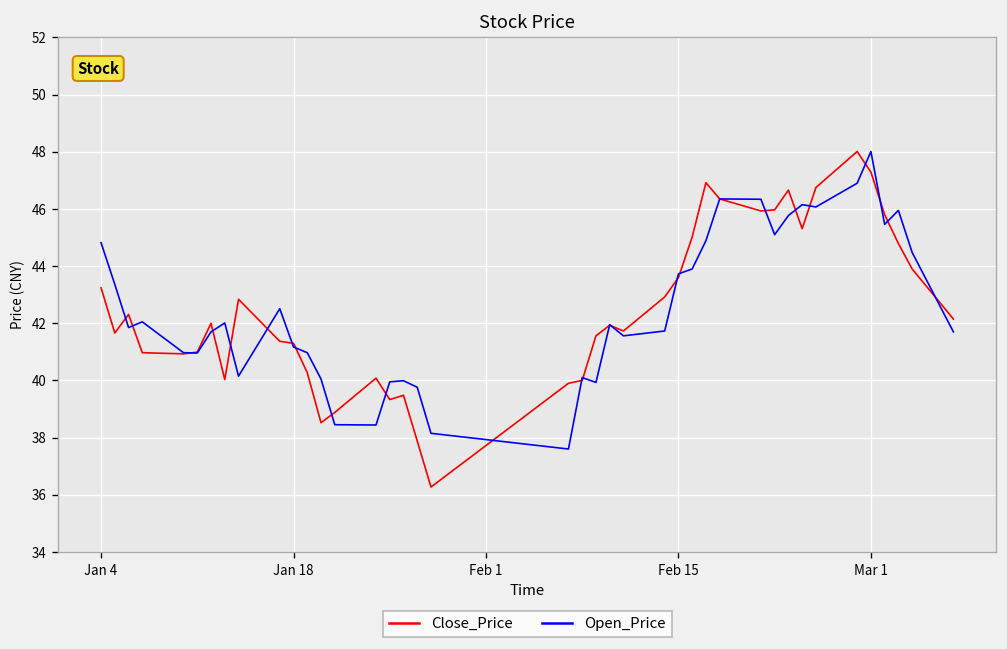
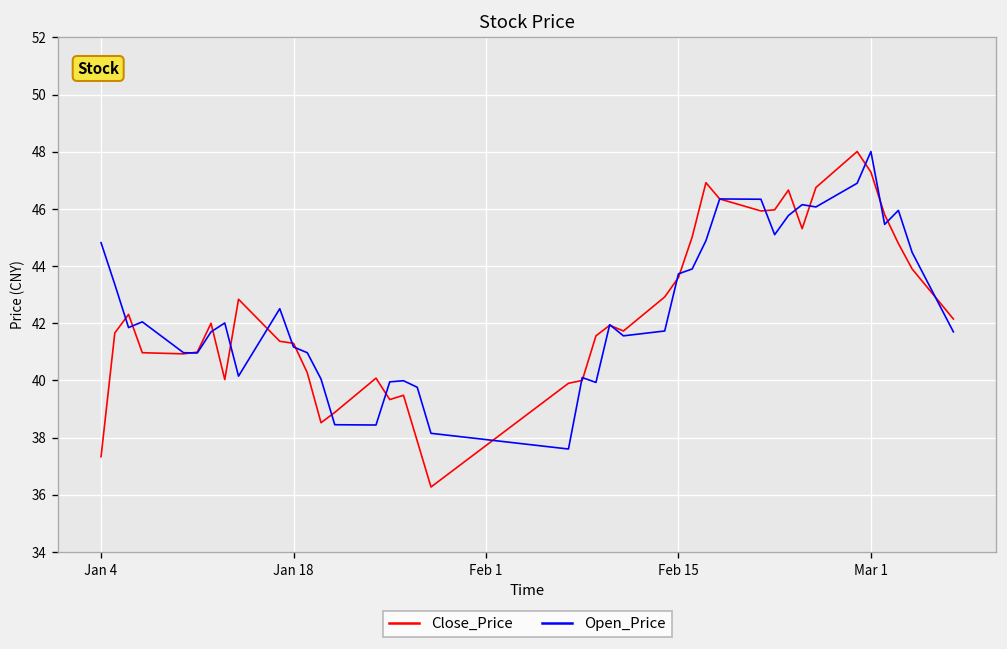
Close_Price, Jan 4: 43.2 -> 37.3
